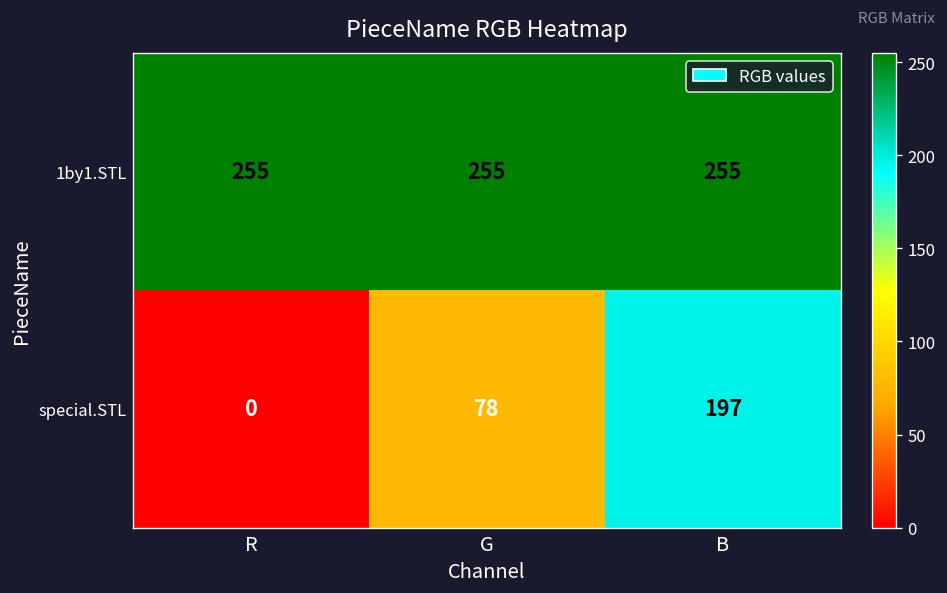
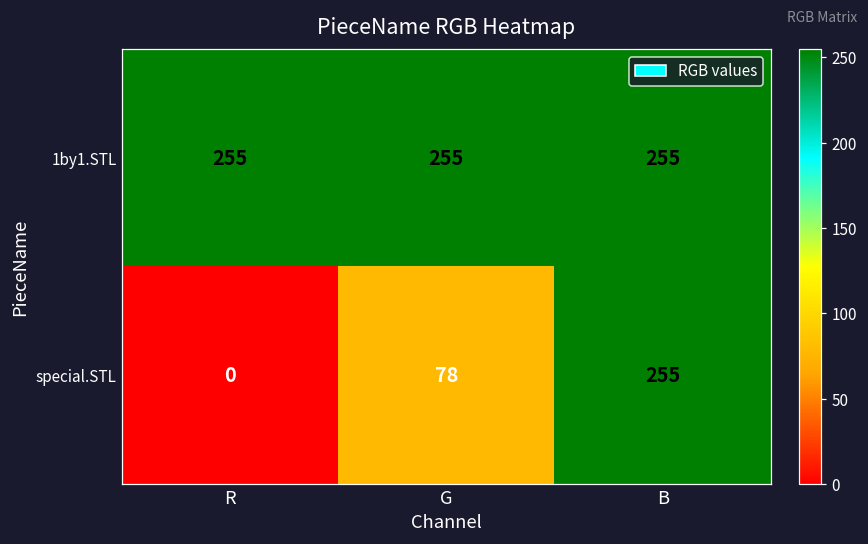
special.STL, B: 197 -> 255
